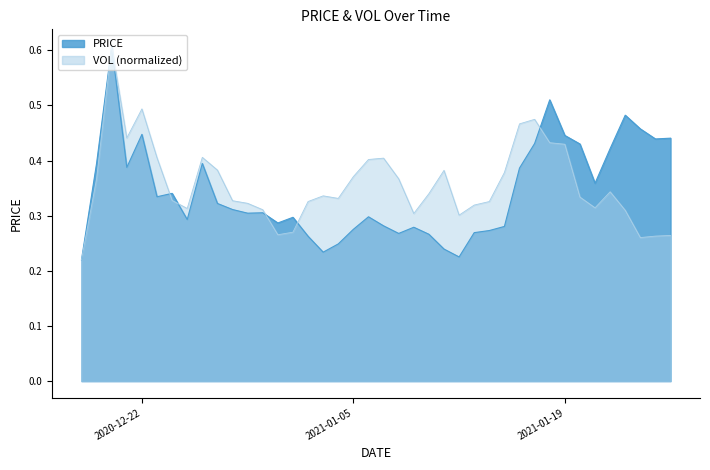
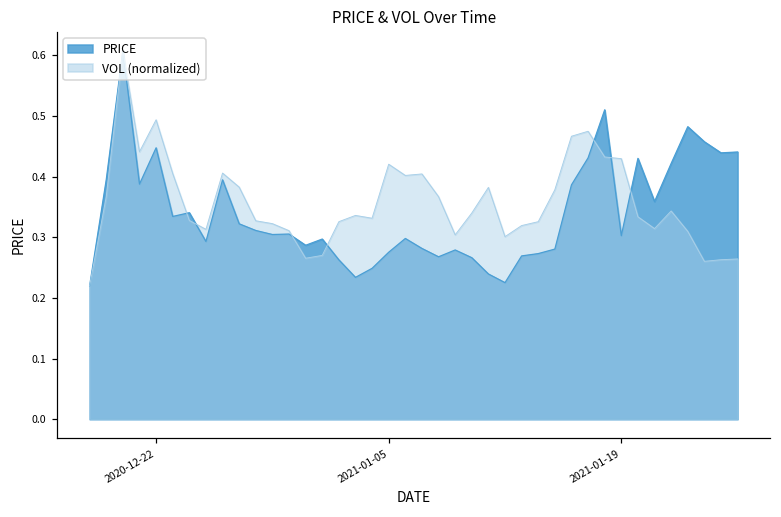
VOL (normalized), 2021-01-05: 0.37 -> 0.42
PRICE, 2021-01-19: 0.45 -> 0.30
